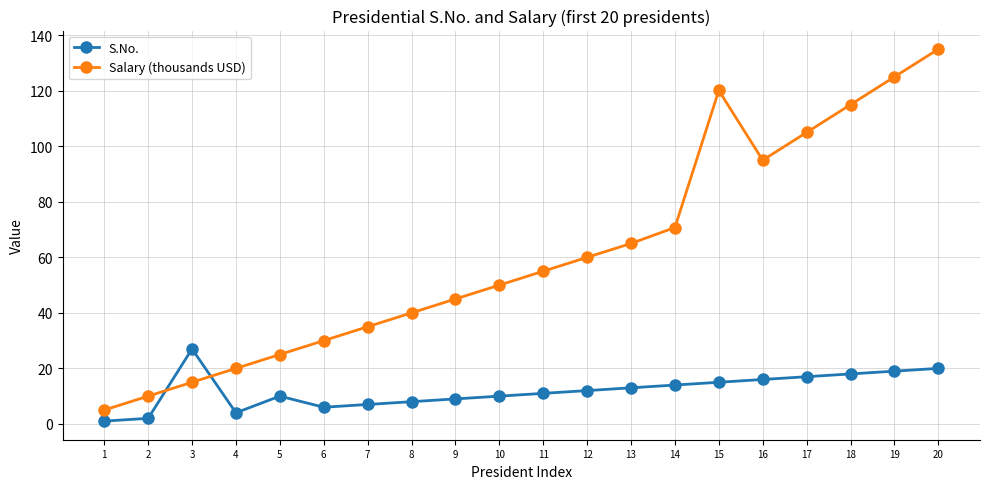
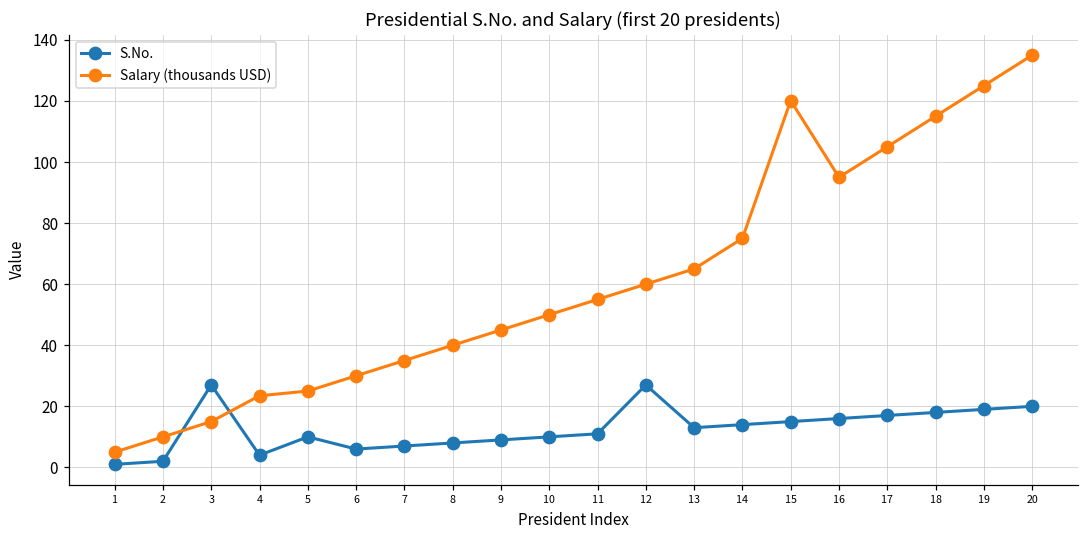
Salary (thousands USD), 4: 20 -> 23
S.No., 12: 12 -> 27
Salary (thousands USD), 14: 71 -> 75
